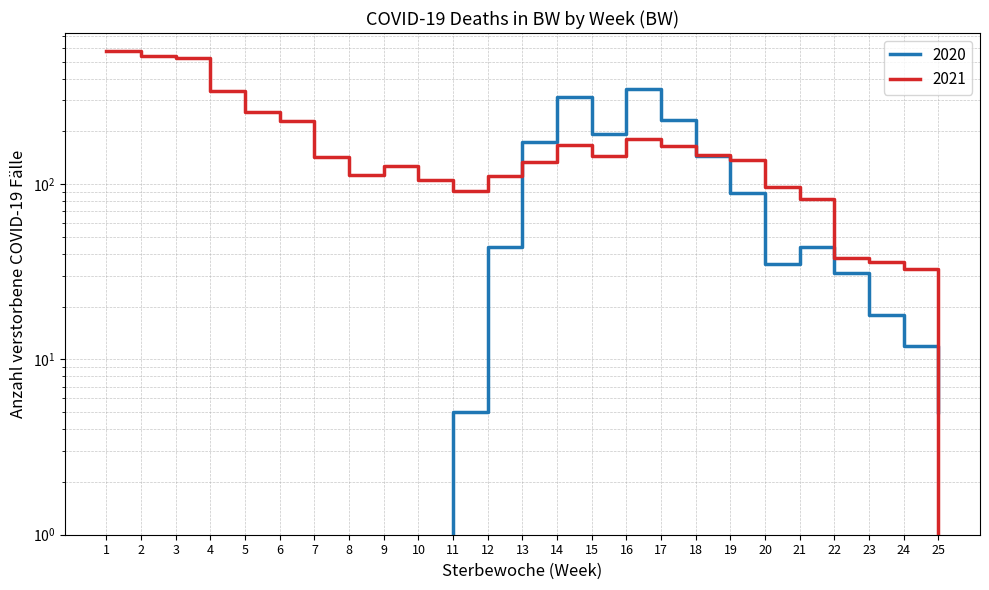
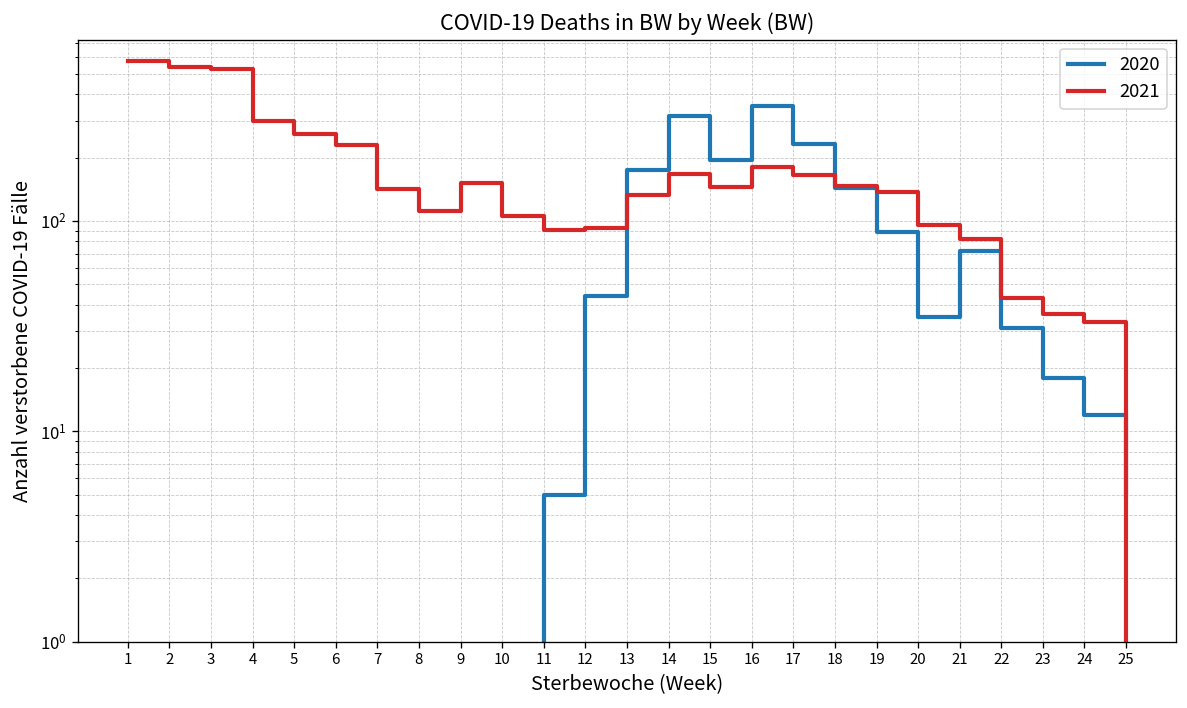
2021, 4: 340 -> 300
2021, 9: 130 -> 150
2021, 12: 110 -> 90
2020, 21: 44 -> 72
2021, 22: 38 -> 43
